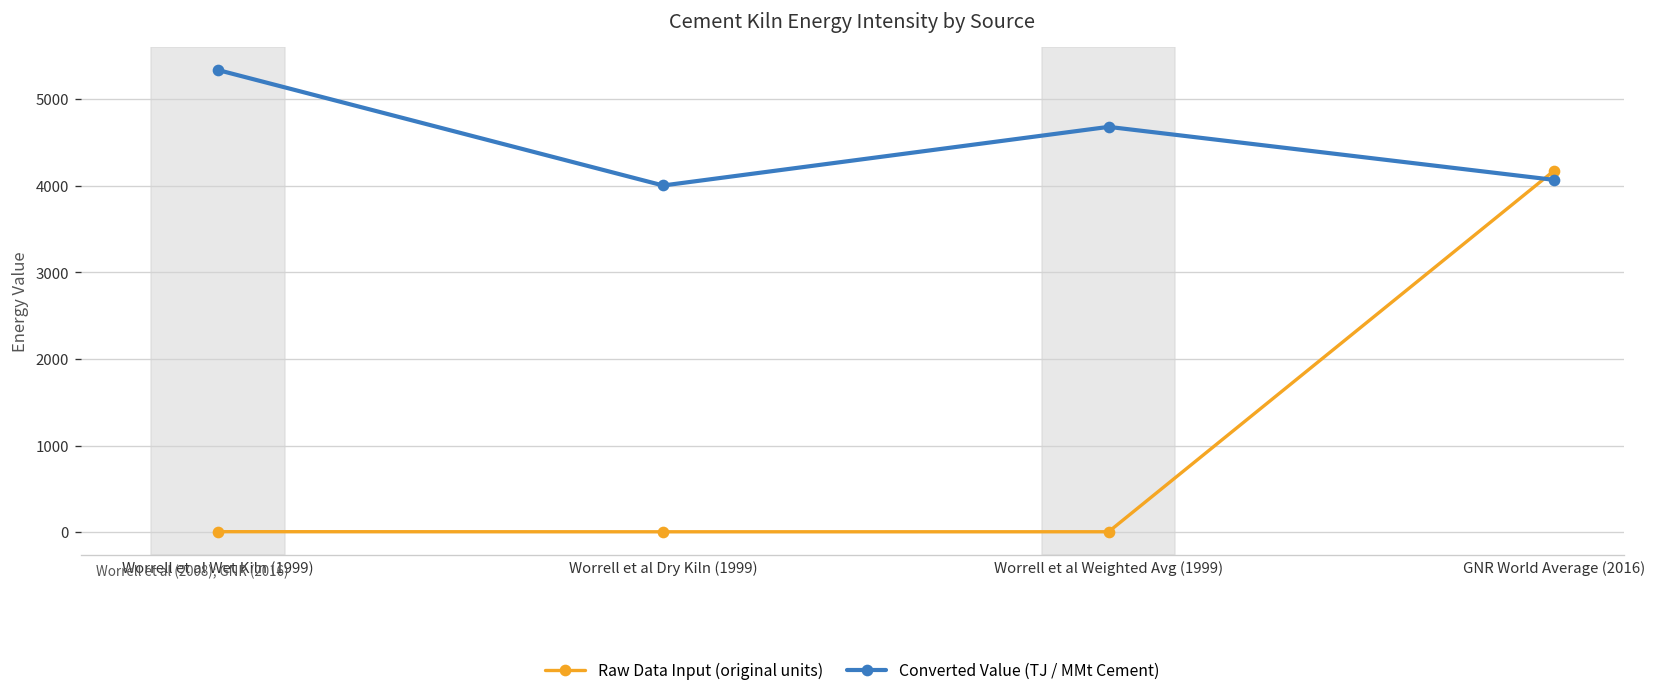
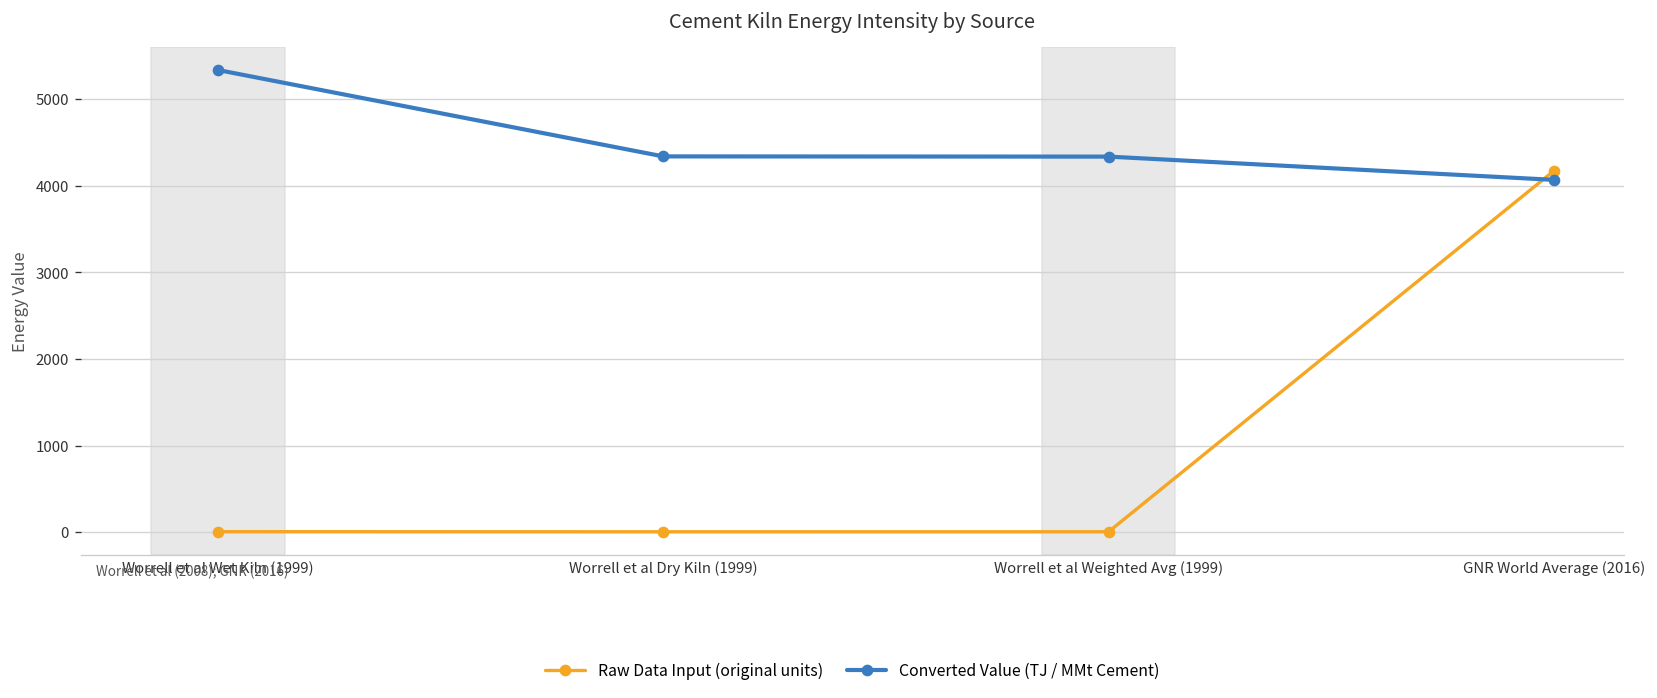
Converted Value (TJ / MMt Cement), Worrell et al Dry Kiln (1999): 4000 -> 4300
Converted Value (TJ / MMt Cement), Worrell et al Weighted Avg (1999): 4700 -> 4300
